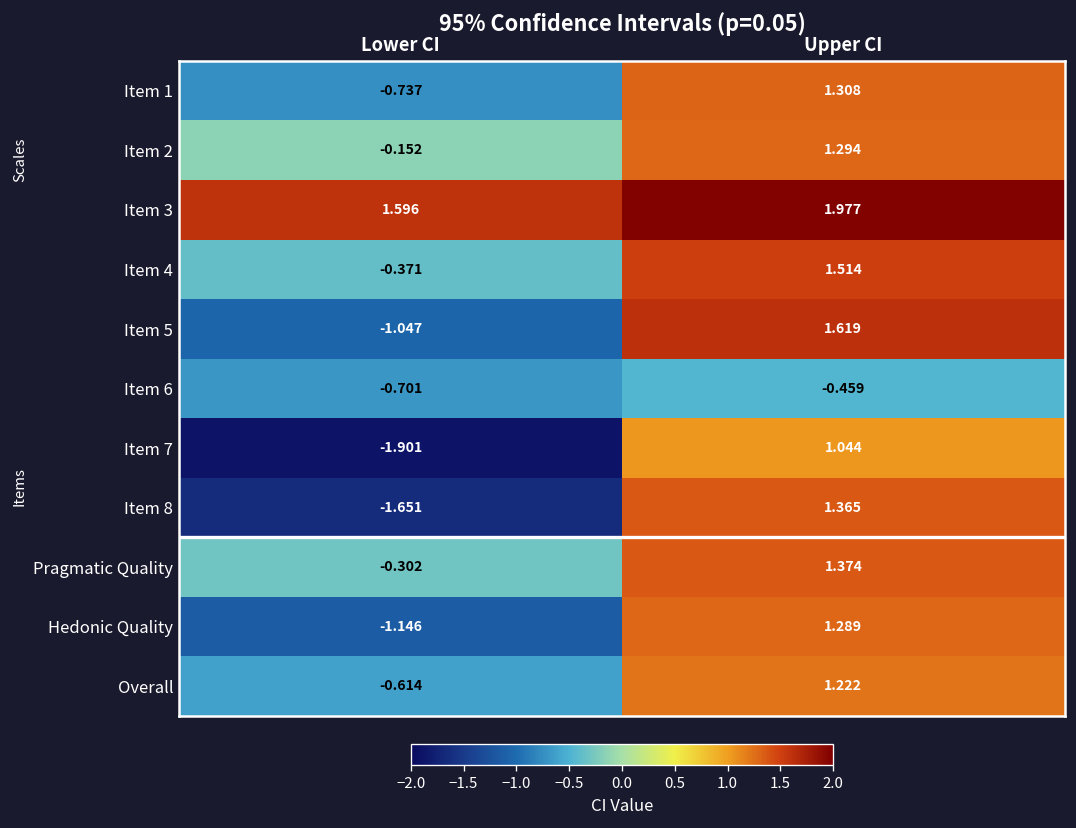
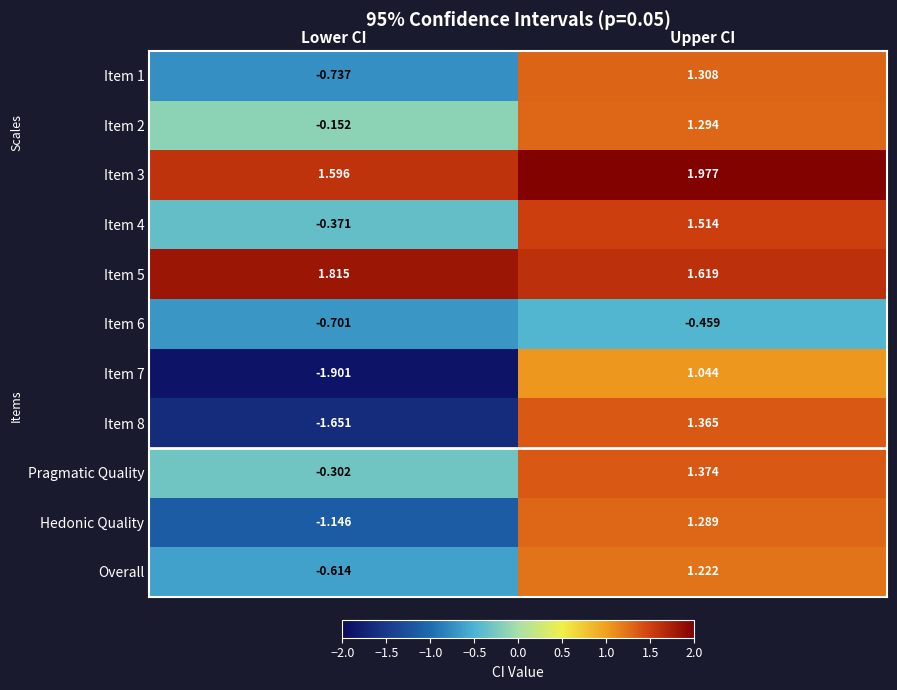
Item 5, Lower CI: -1.047 -> 1.815
